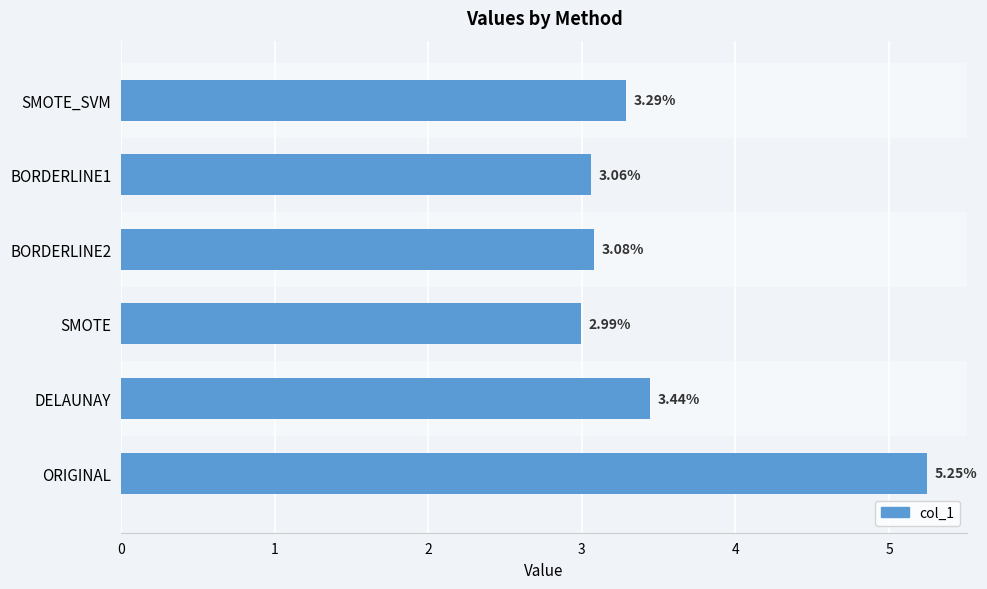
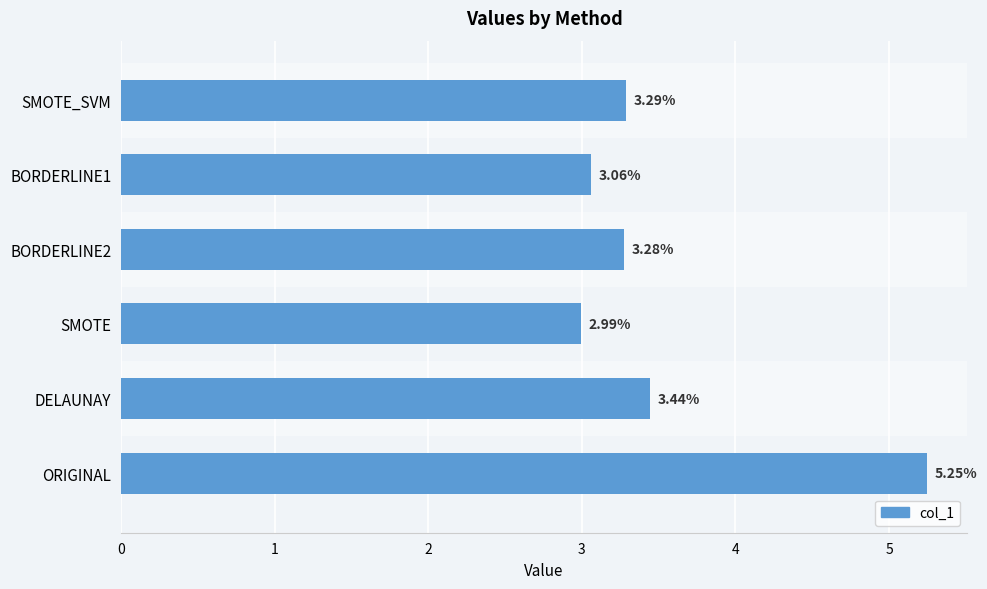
BORDERLINE2: 3.08% -> 3.28%
